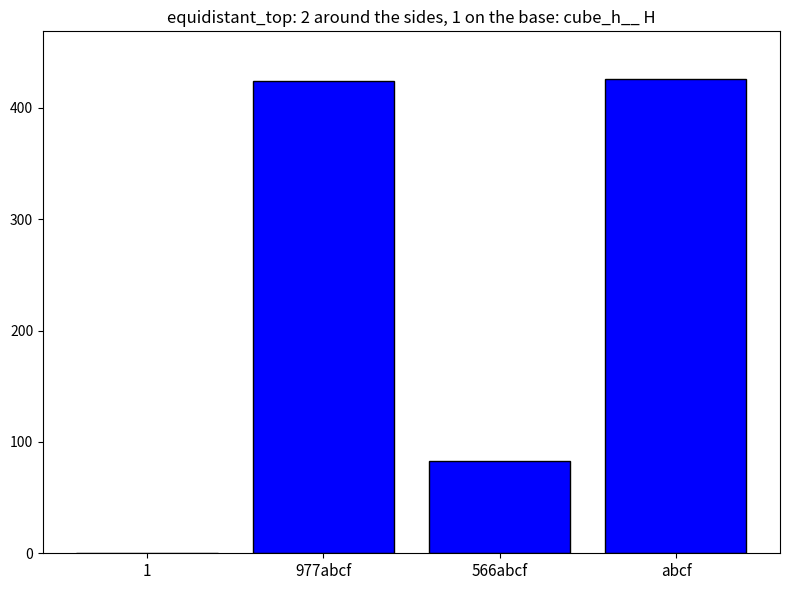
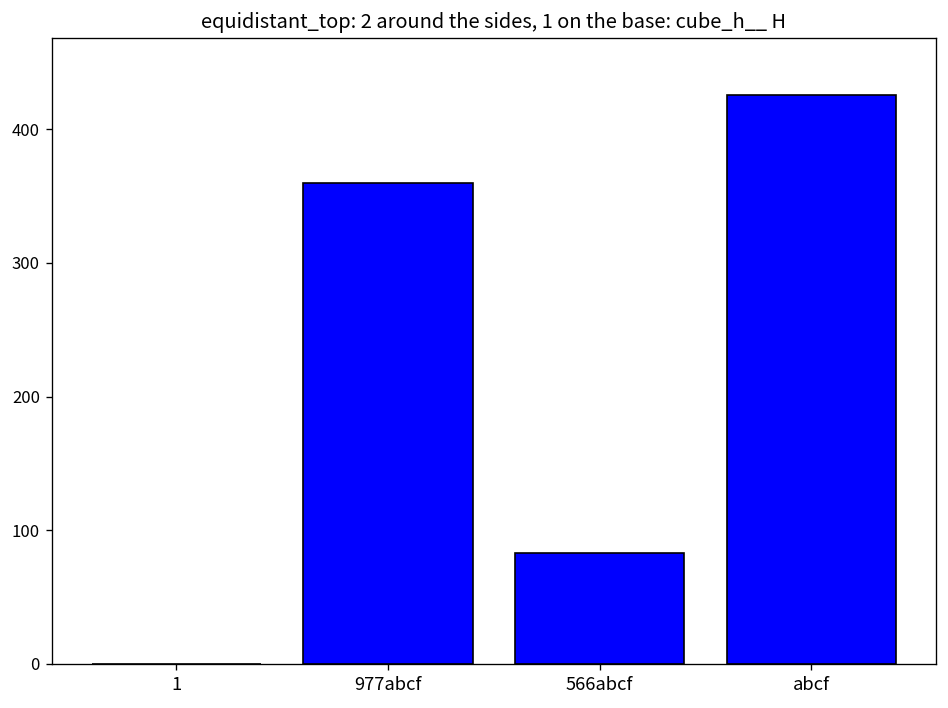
977abcf: 424 -> 360
